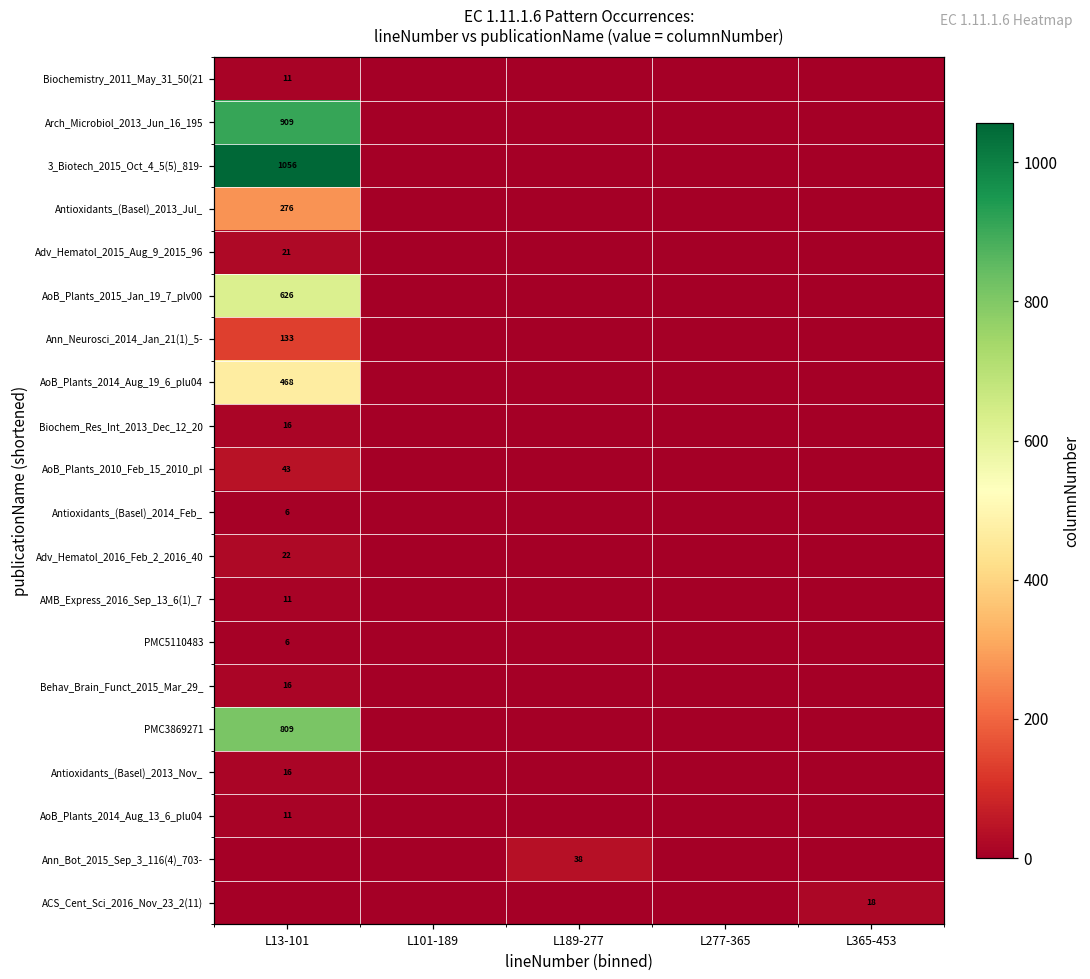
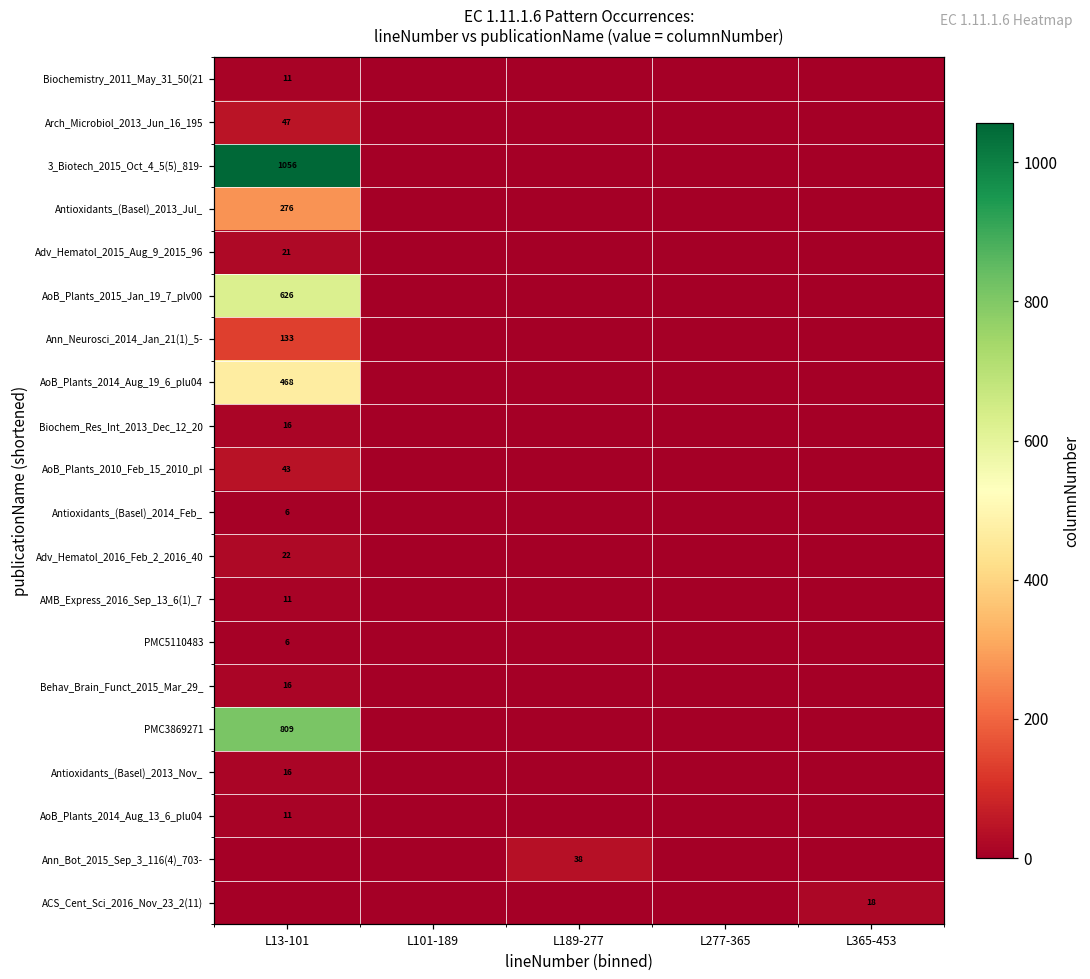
Arch_Microbiol_2013_Jun_16_195, L13-101: 909 -> 47
